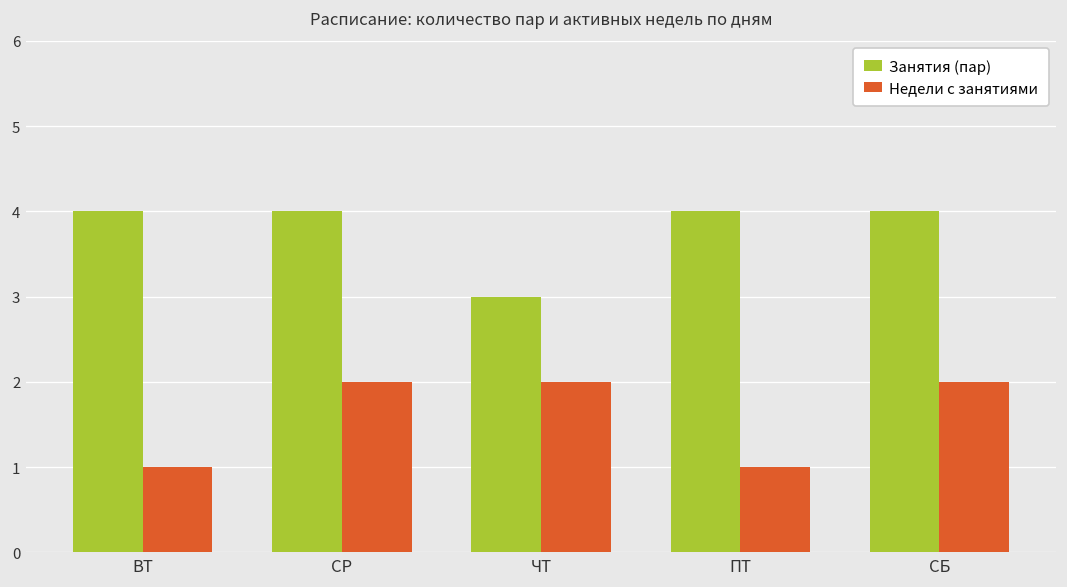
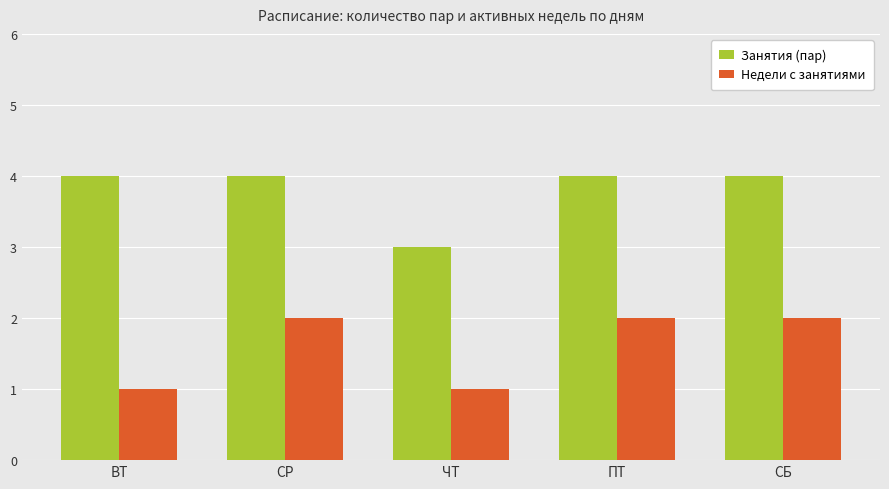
Недели с занятиями, ЧТ: 2 -> 1
Недели с занятиями, ПТ: 1 -> 2
